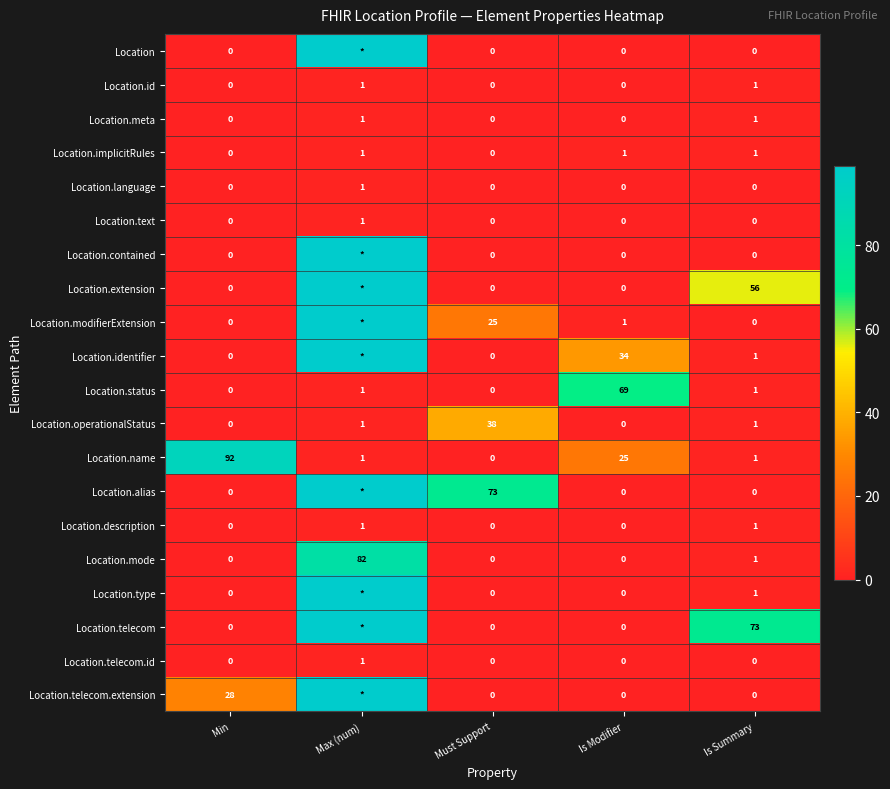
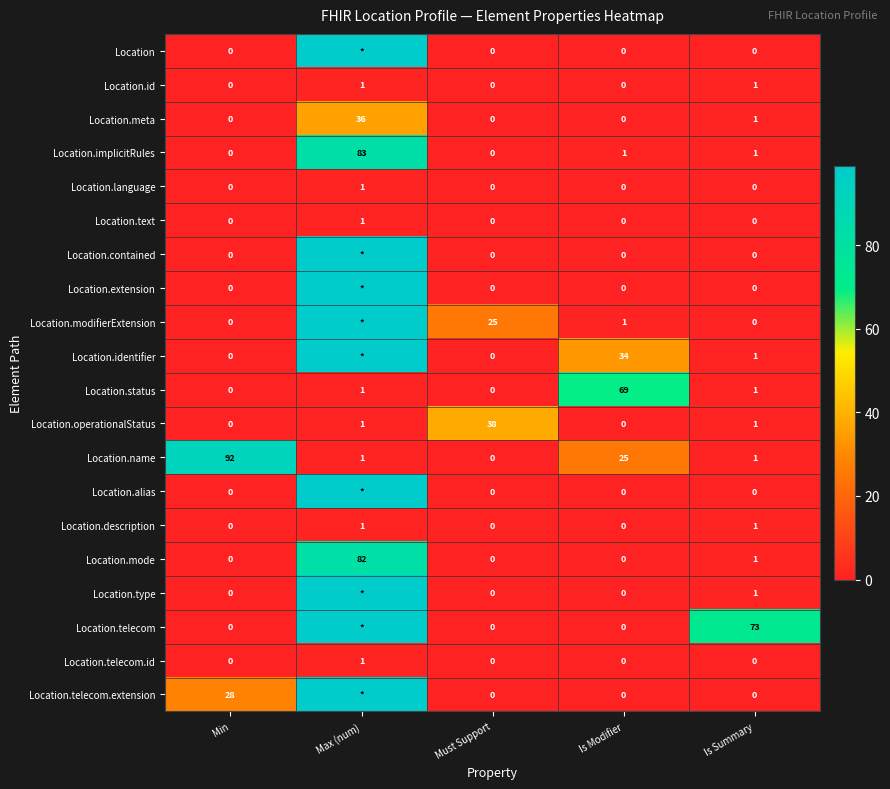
Location.meta, Max (num): 1 -> 36
Location.implicitRules, Max (num): 1 -> 83
Location.extension, Is Summary: 56 -> 0
Location.alias, Must Support: 73 -> 0
